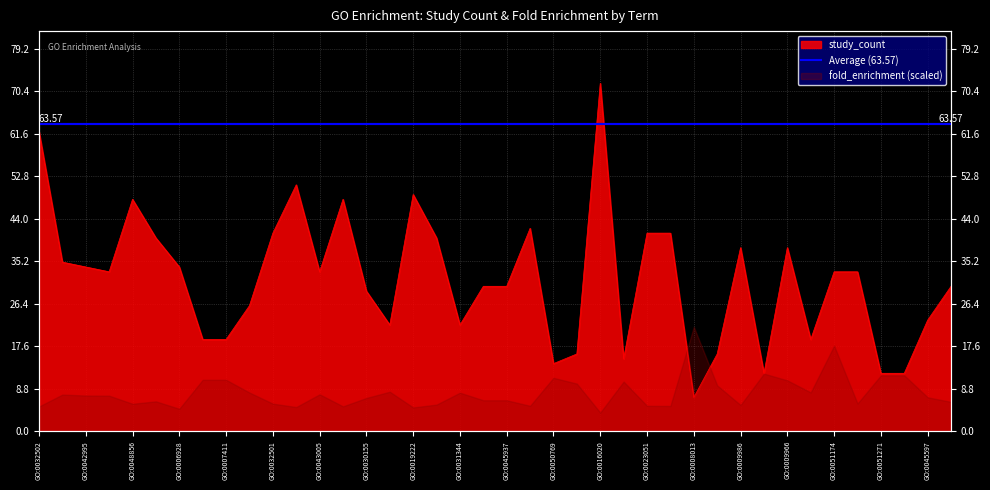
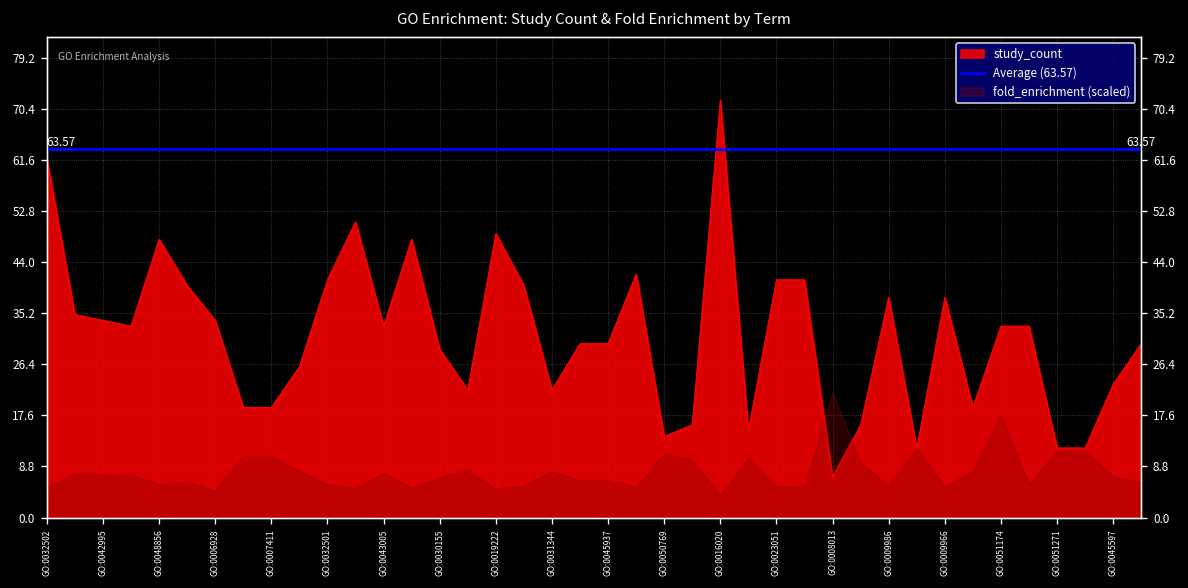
fold_enrichment (scaled), GO:0009966: 11 -> 5
